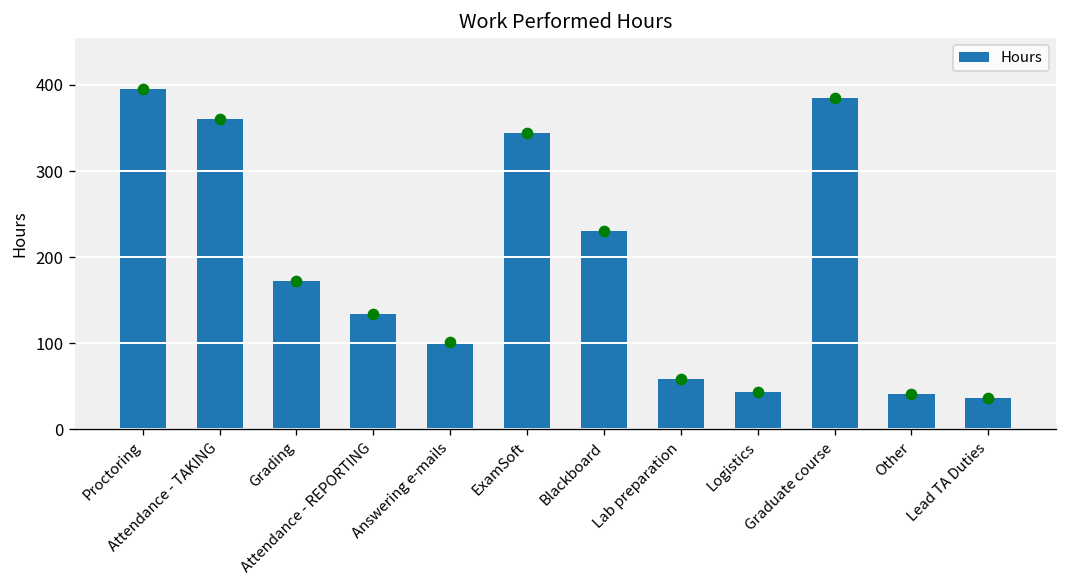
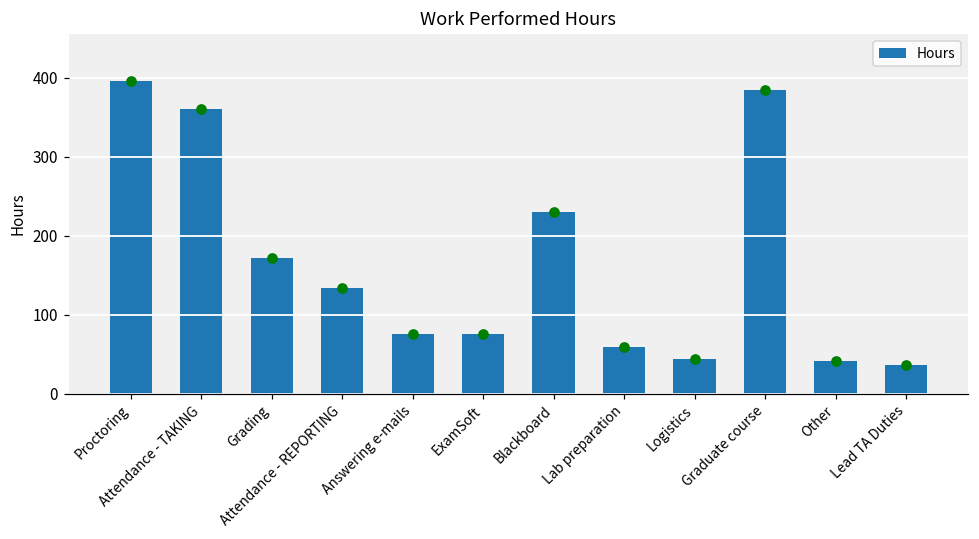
Hours, Answering e-mails: 100 -> 80
Hours, ExamSoft: 340 -> 80
